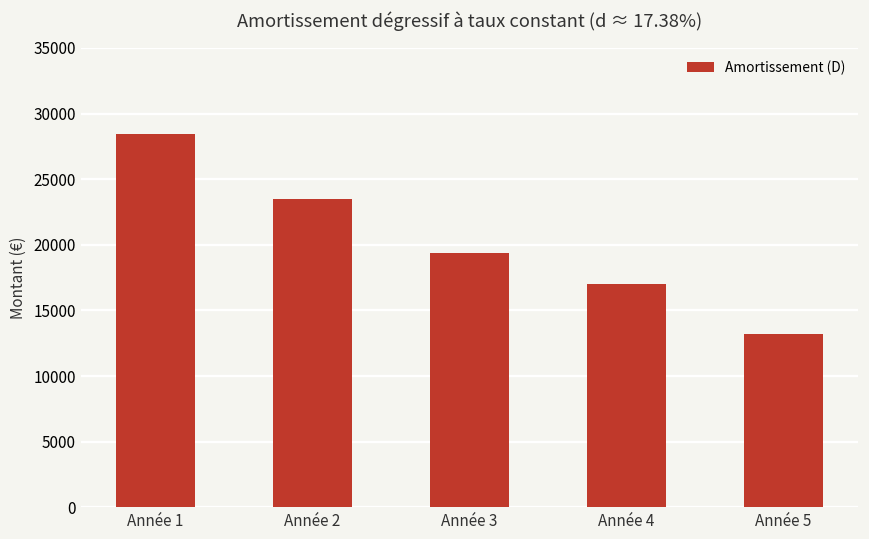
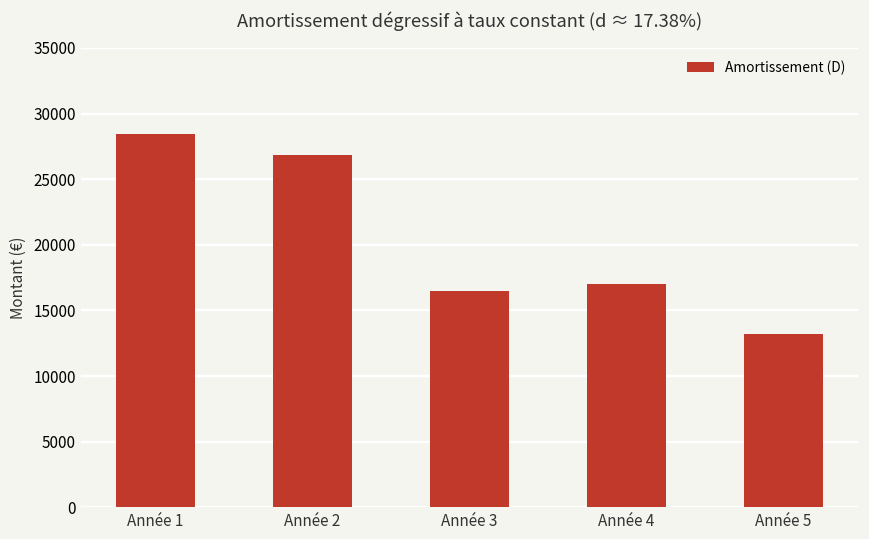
Année 2: 23500 -> 26800
Année 3: 19400 -> 16500
